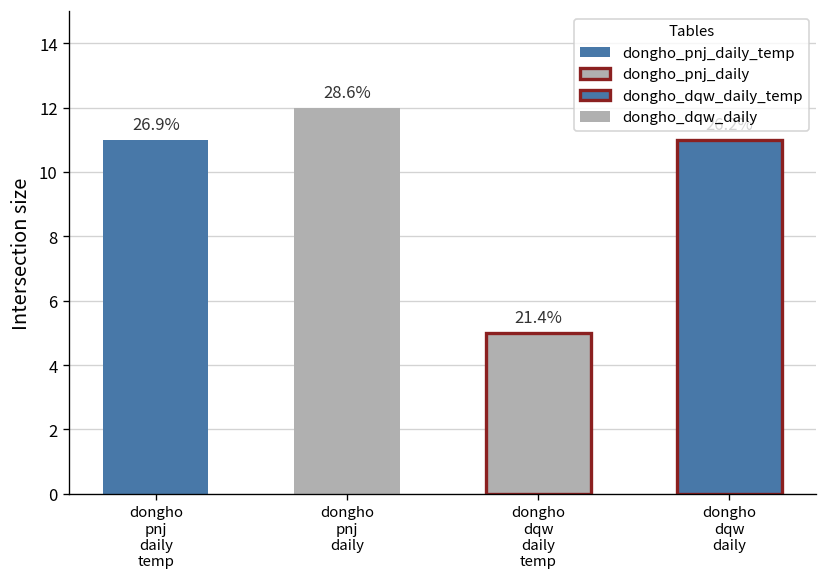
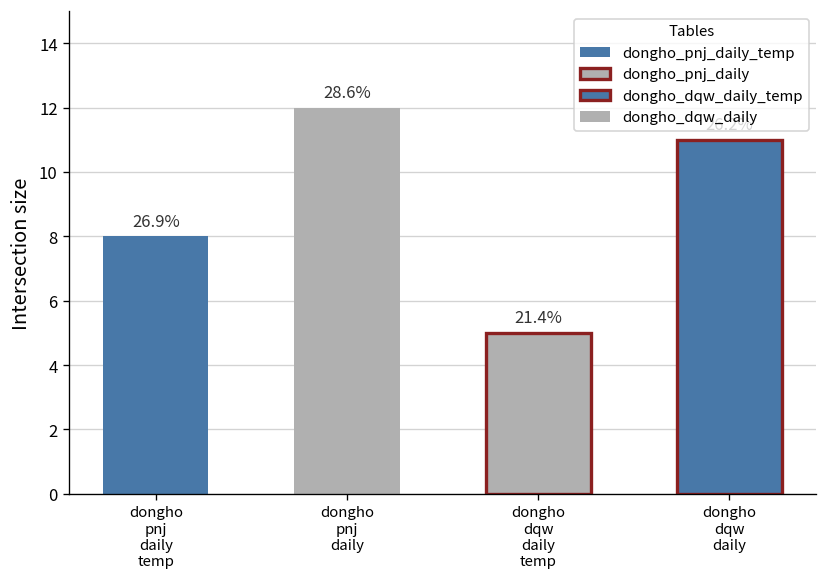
dongho pnj daily temp: 11 -> 8
